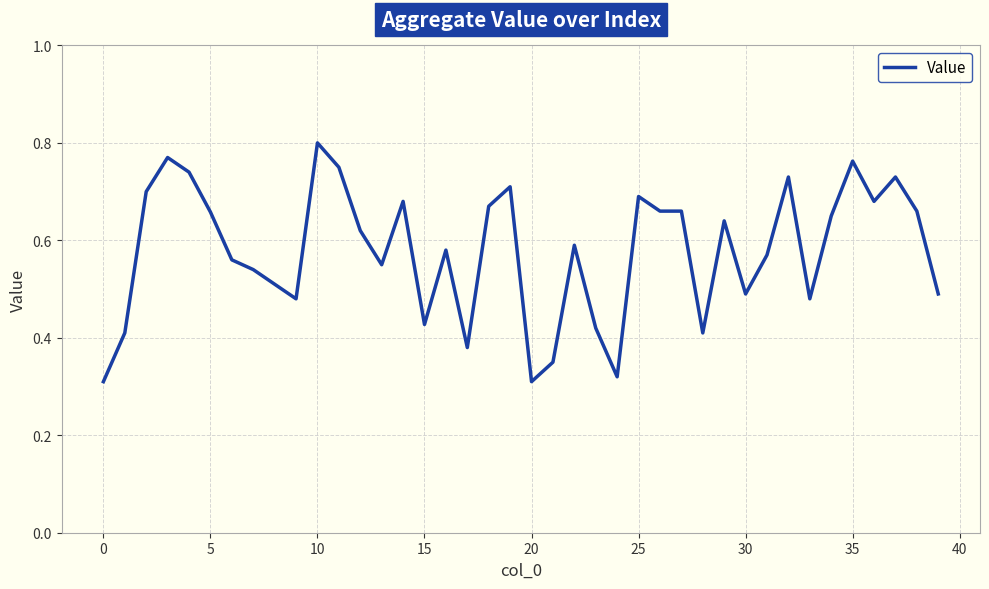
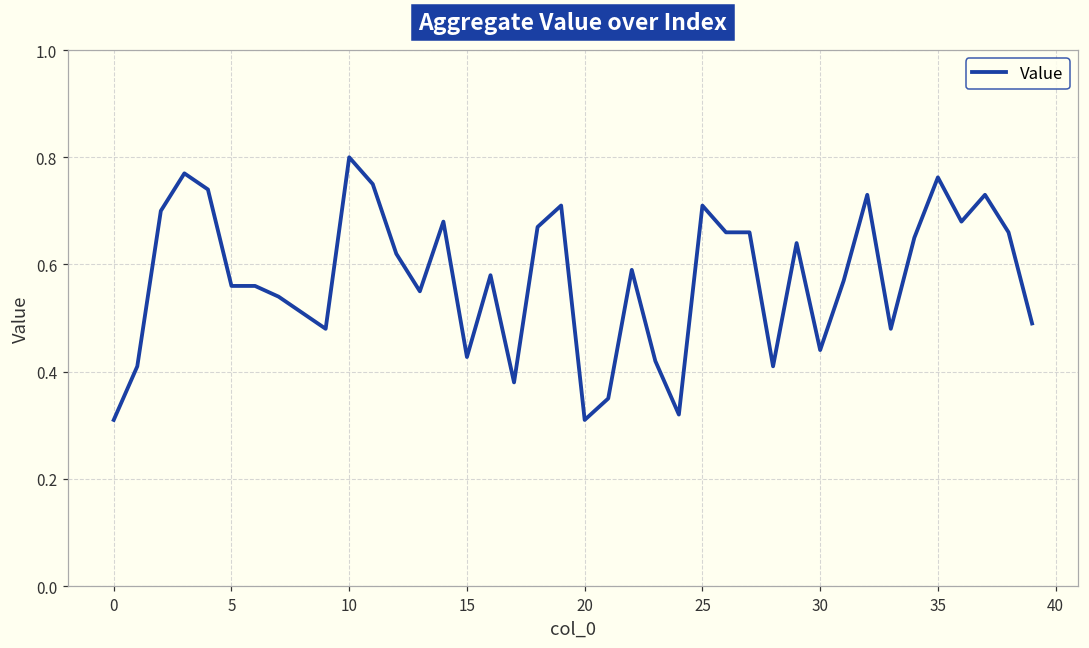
5: 0.66 -> 0.56
25: 0.69 -> 0.71
30: 0.49 -> 0.44
